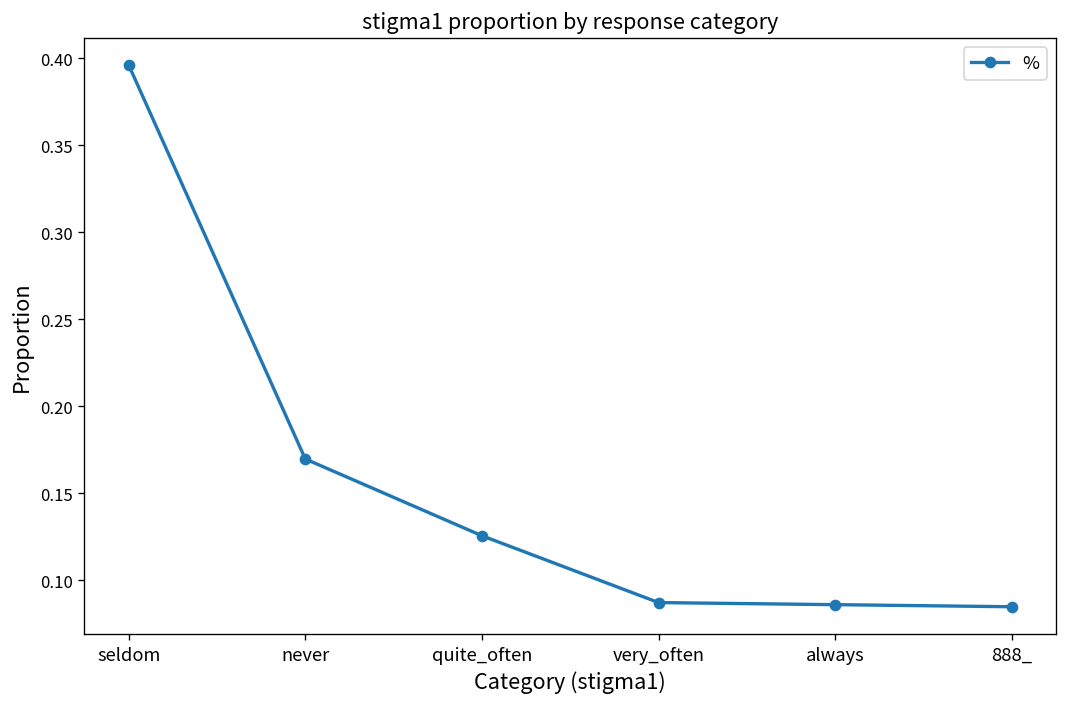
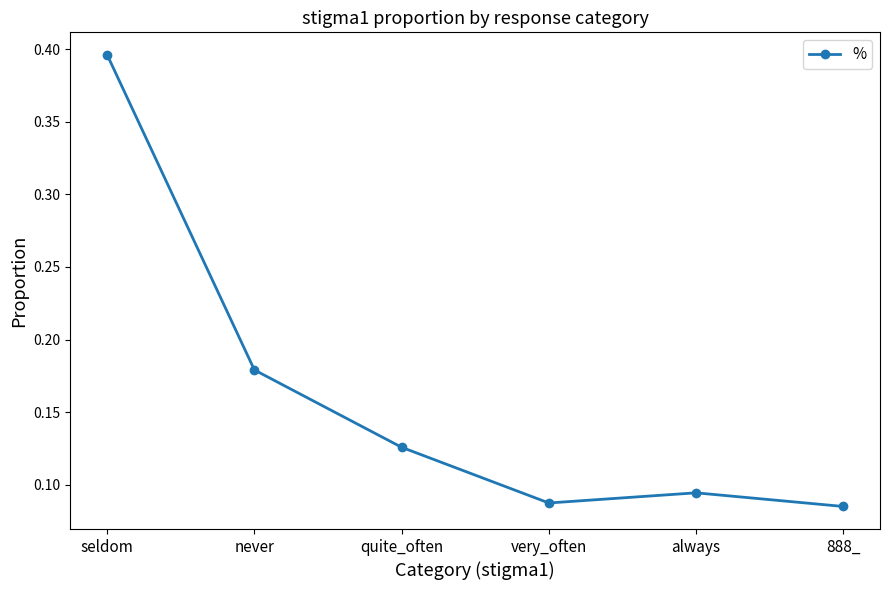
never: 0.170 -> 0.179
always: 0.086 -> 0.094
